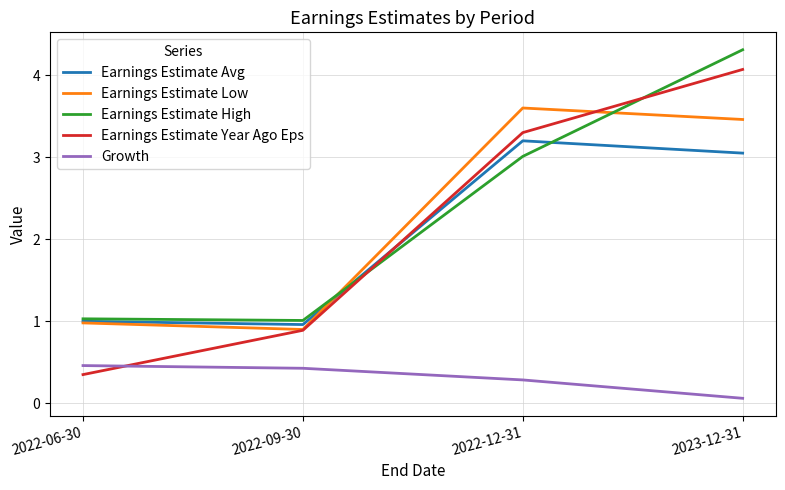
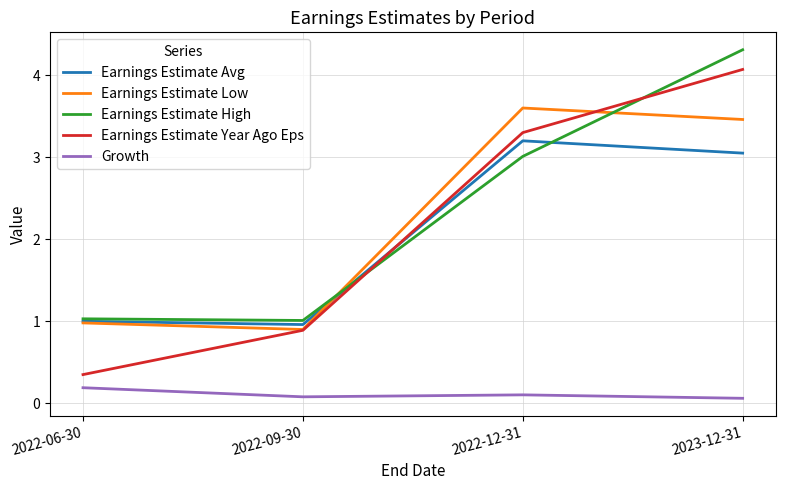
Growth, 2022-06-30: 0.5 -> 0.2
Growth, 2022-09-30: 0.4 -> 0.1
Growth, 2022-12-31: 0.3 -> 0.1
